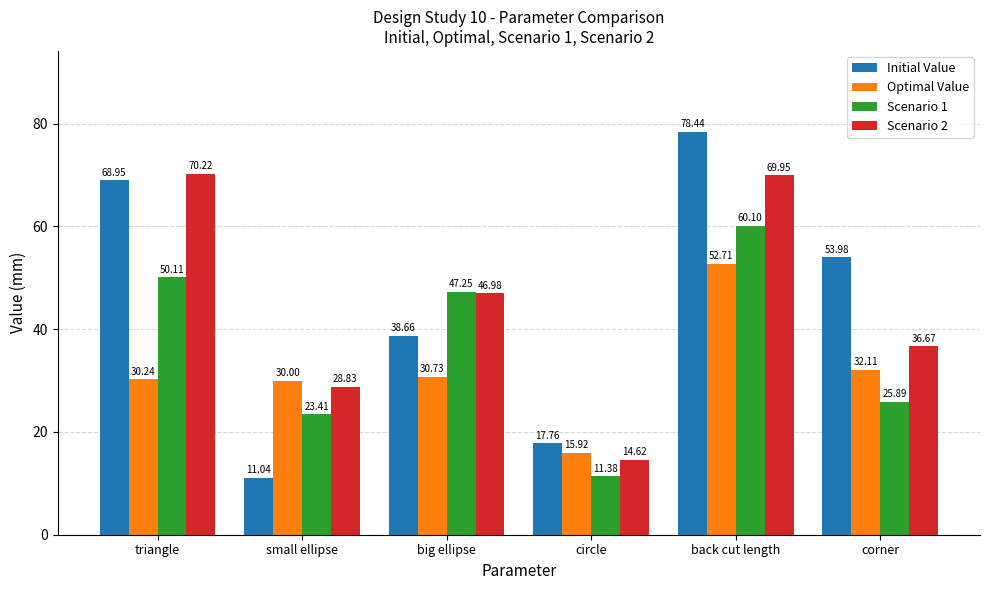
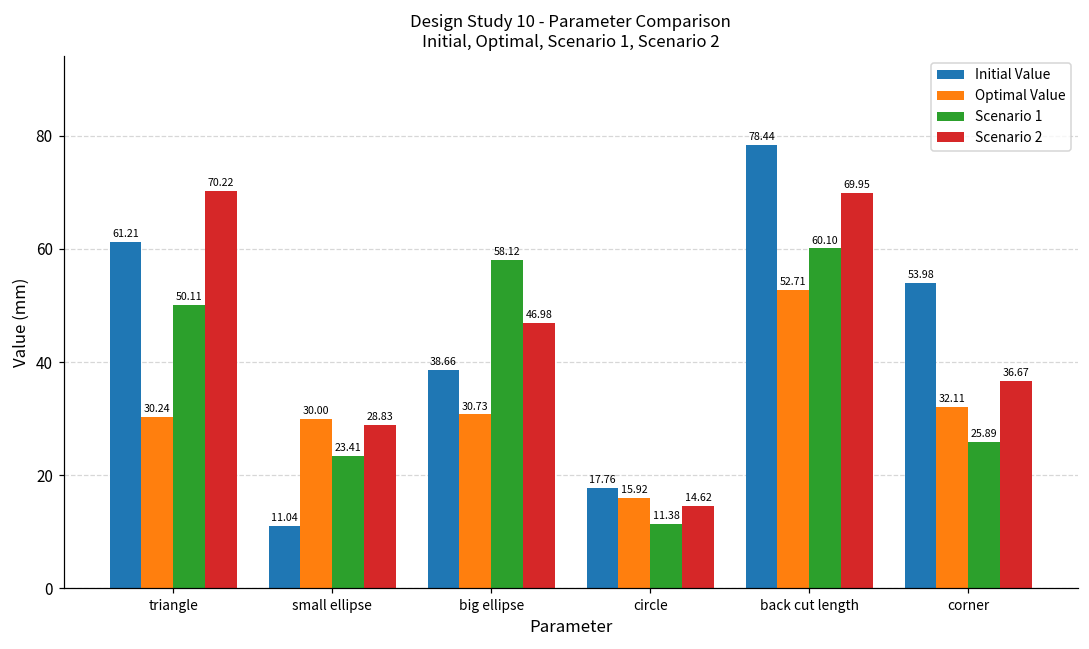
Initial Value, triangle: 68.95 -> 61.21
Scenario 1, big ellipse: 47.25 -> 58.12
